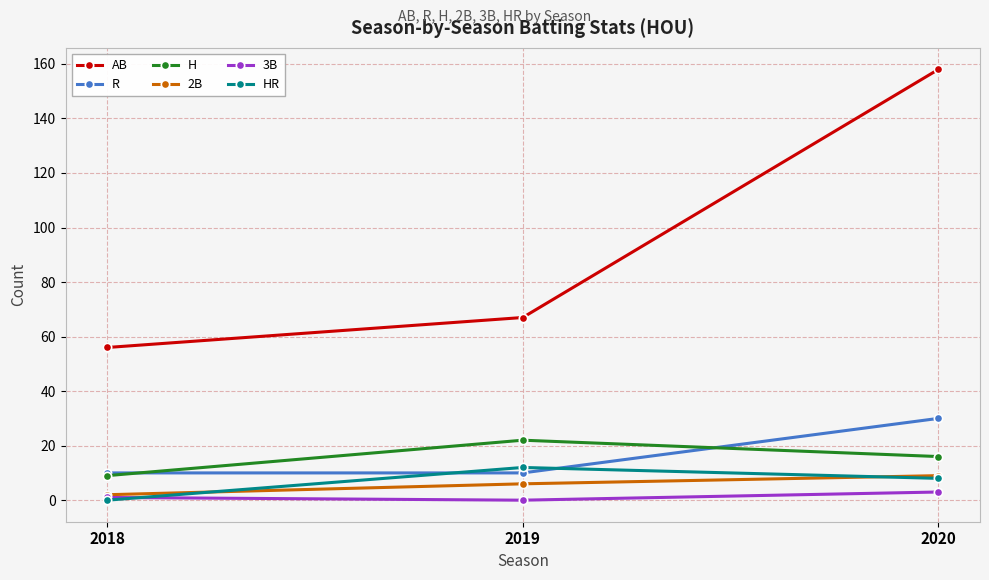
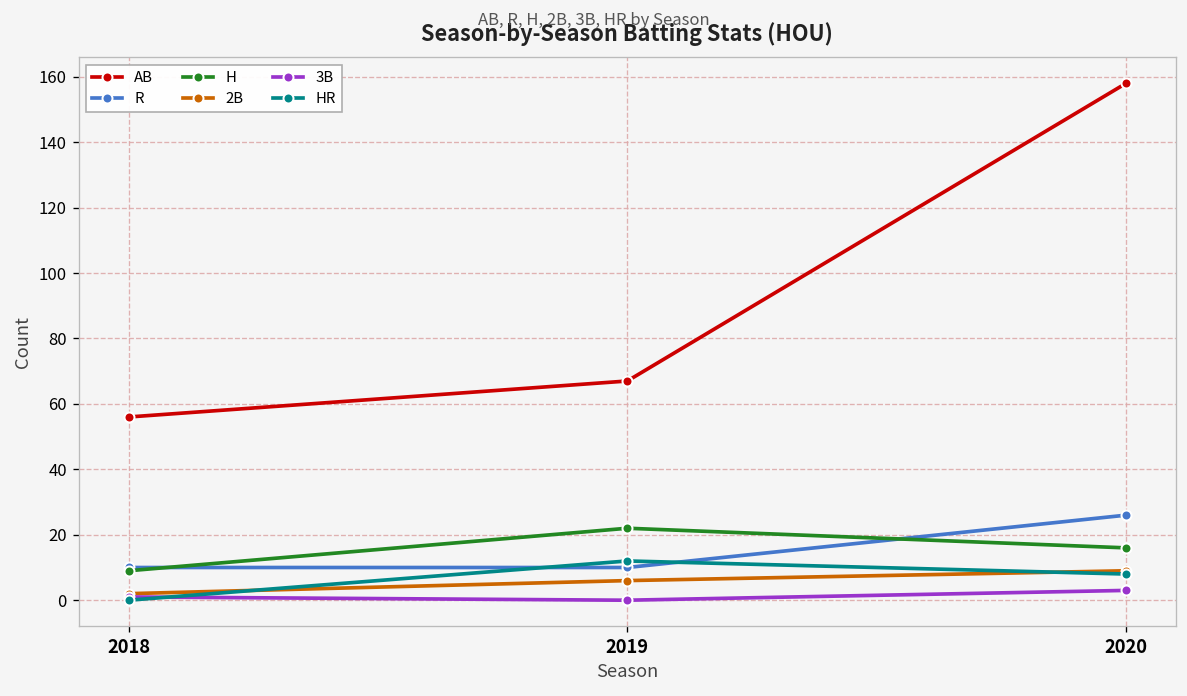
R, 2020: 30 -> 26
